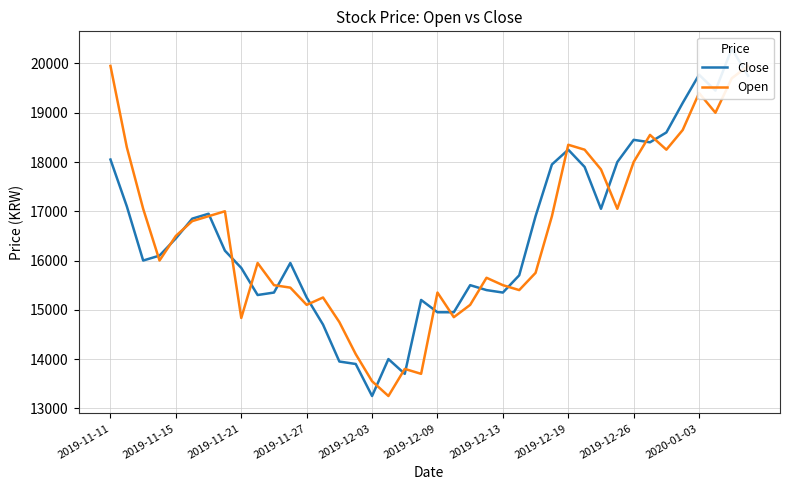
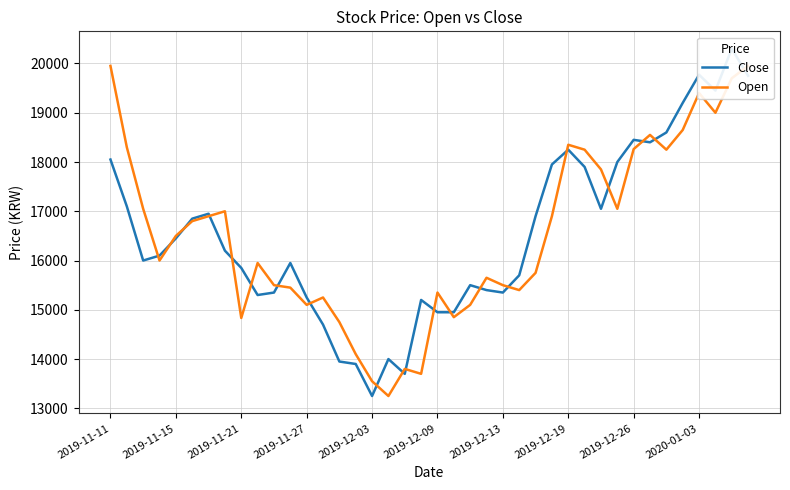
Open, 2019-12-26: 18000 -> 18300
